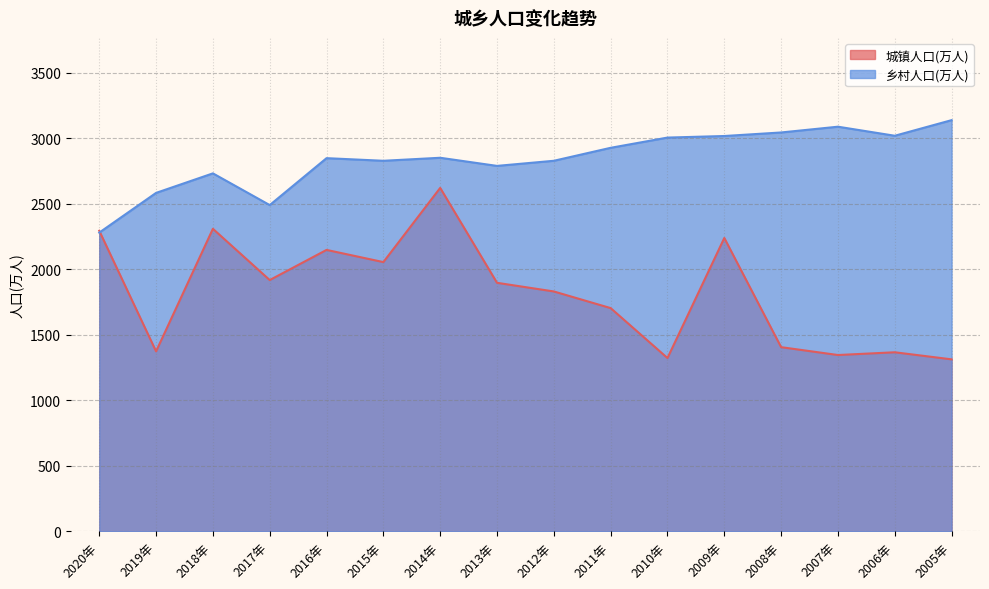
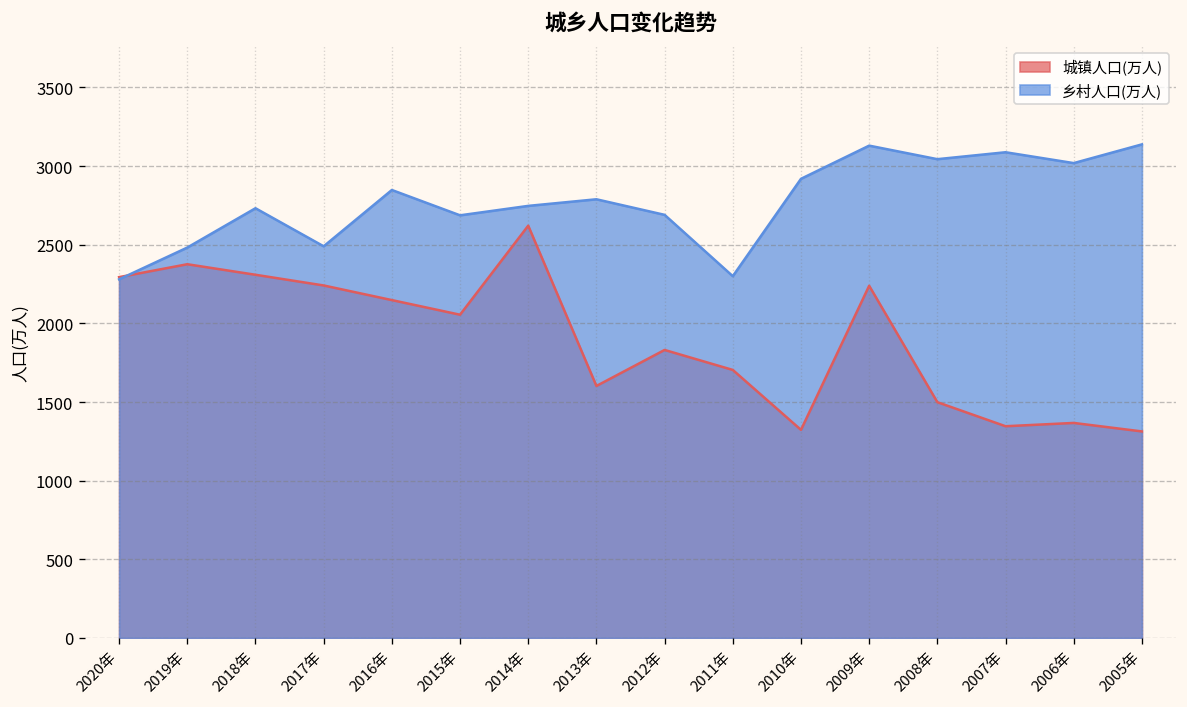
城镇人口(万人), 2019年: 1370 -> 2380
乡村人口(万人), 2019年: 2580 -> 2480
城镇人口(万人), 2017年: 1920 -> 2240
乡村人口(万人), 2015年: 2830 -> 2690
乡村人口(万人), 2014年: 2850 -> 2750
城镇人口(万人), 2013年: 1900 -> 1600
乡村人口(万人), 2012年: 2830 -> 2690
乡村人口(万人), 2011年: 2930 -> 2300
乡村人口(万人), 2010年: 3010 -> 2920
乡村人口(万人), 2009年: 3020 -> 3130
城镇人口(万人), 2008年: 1410 -> 1500
